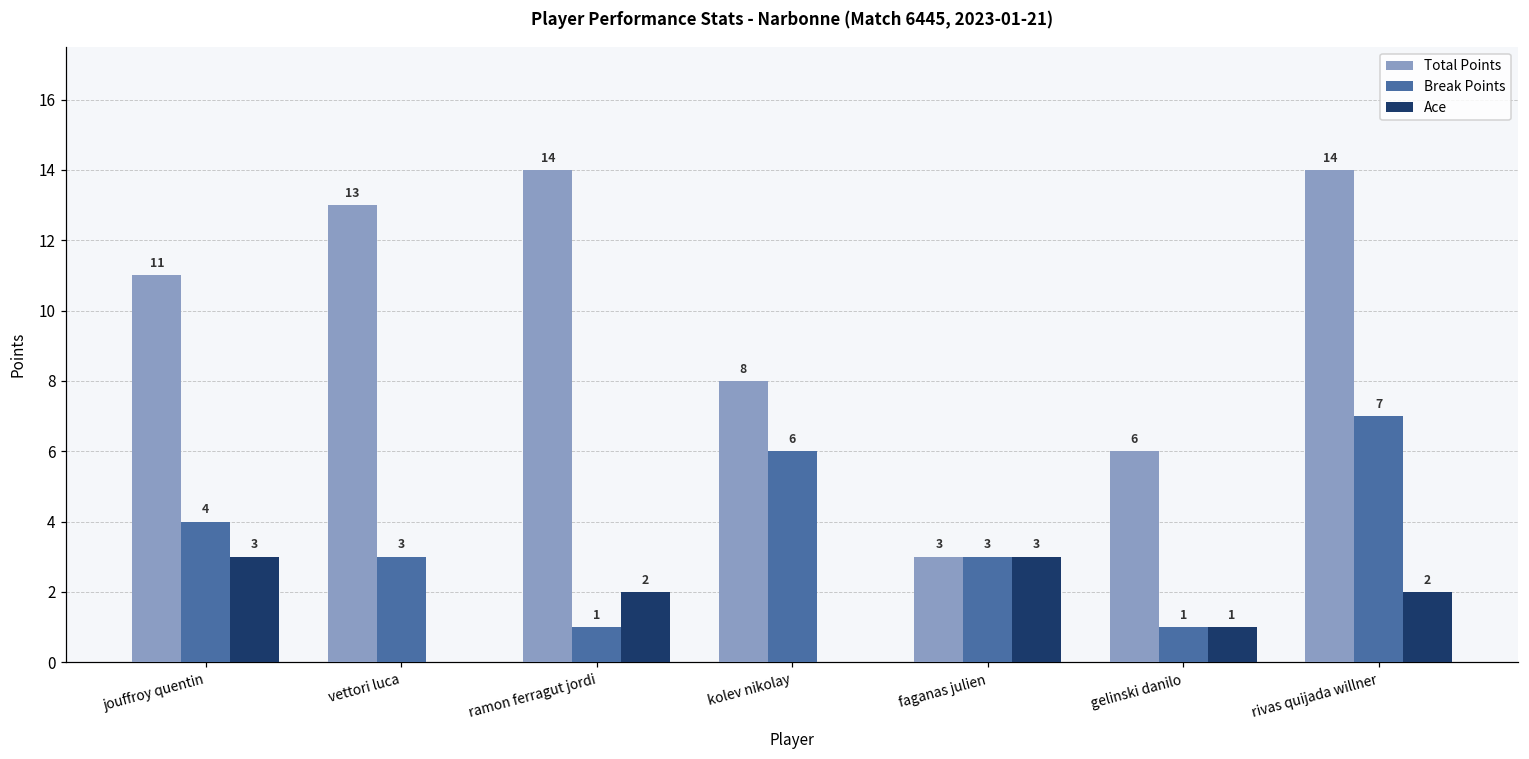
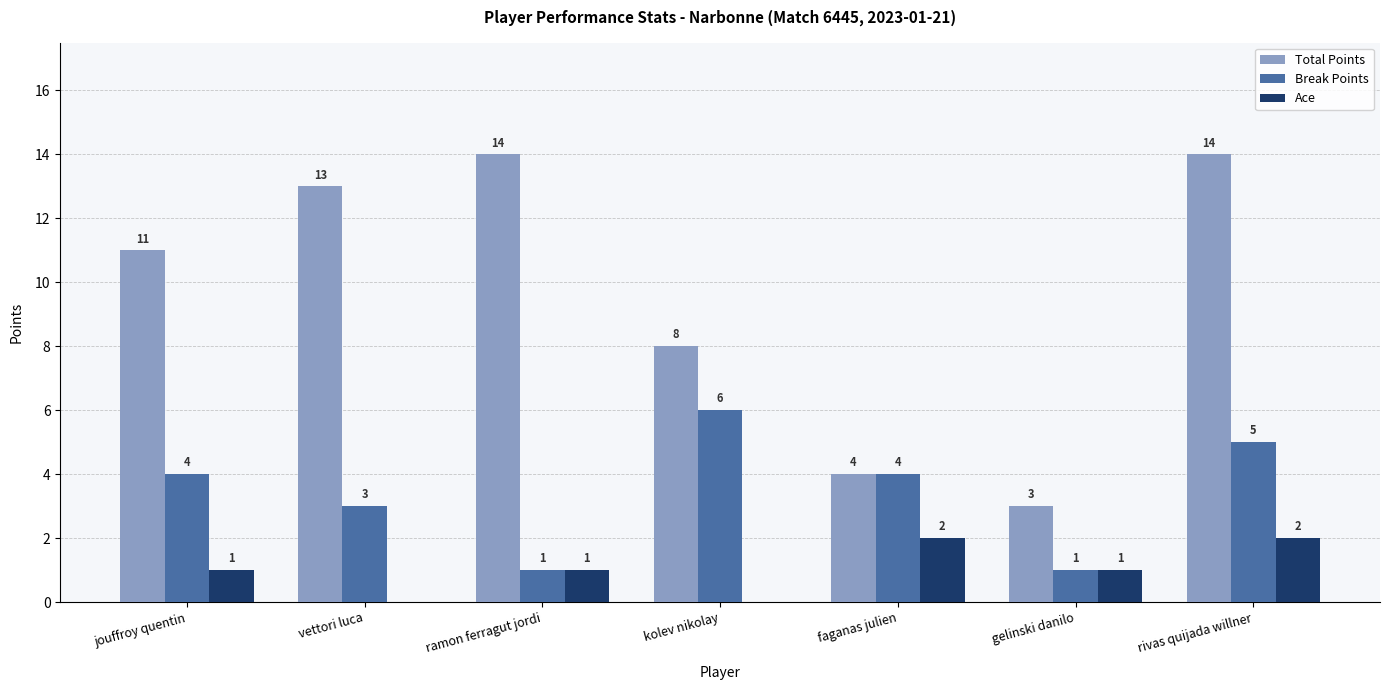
Ace, jouffroy quentin: 3 -> 1
Ace, ramon ferragut jordi: 2 -> 1
Total Points, faganas julien: 3 -> 4
Break Points, faganas julien: 3 -> 4
Ace, faganas julien: 3 -> 2
Total Points, gelinski danilo: 6 -> 3
Break Points, rivas quijada willner: 7 -> 5
